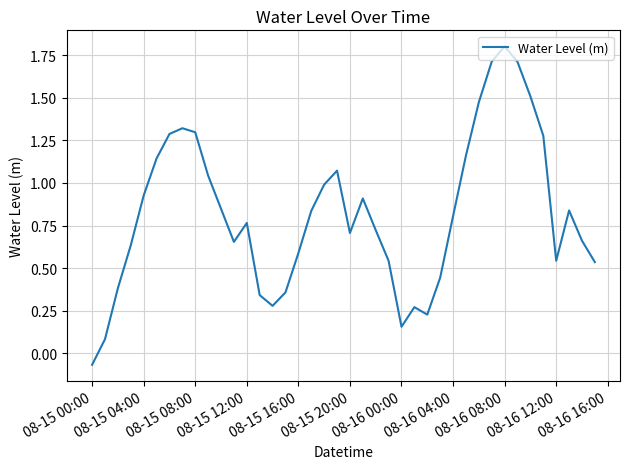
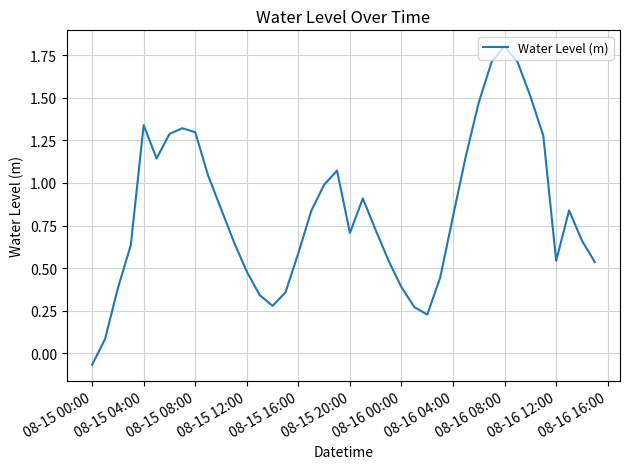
08-15 04:00: 0.93 -> 1.34
08-15 12:00: 0.77 -> 0.48
08-16 00:00: 0.16 -> 0.39
